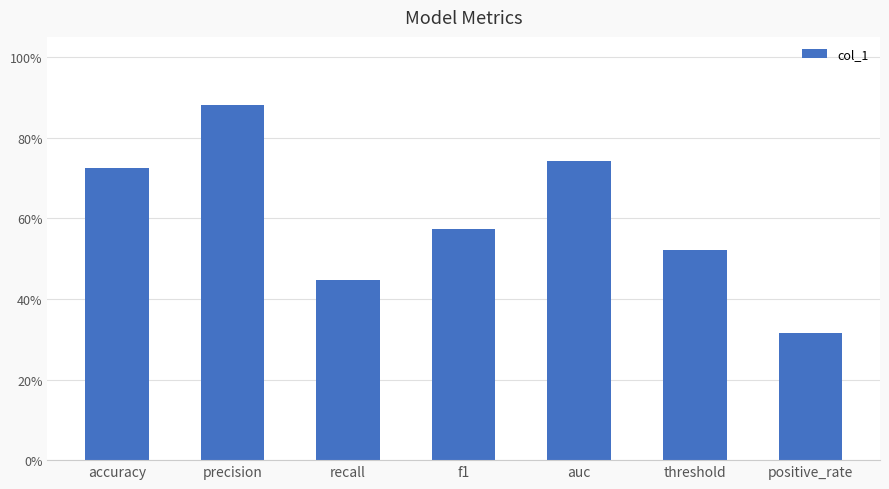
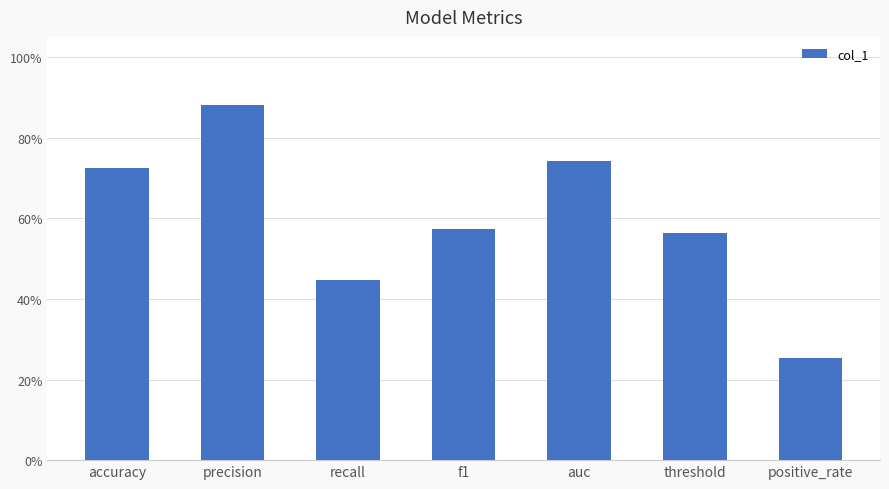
threshold: 52% -> 56%
positive_rate: 31% -> 25%
